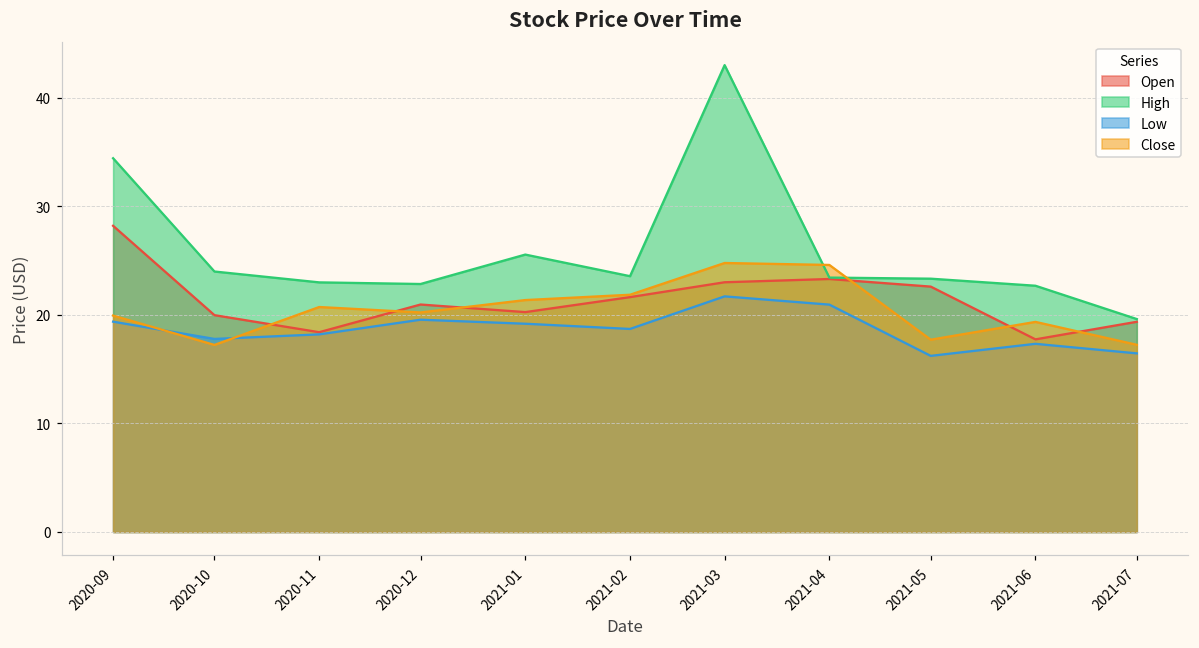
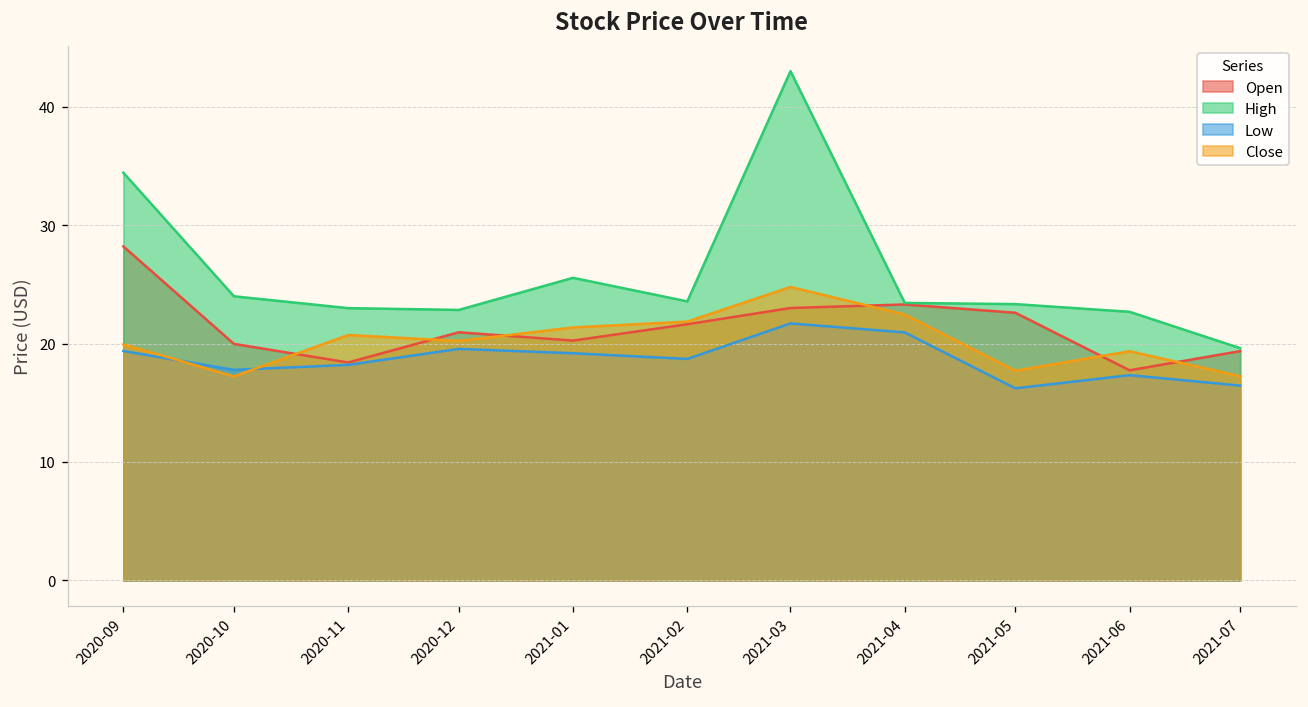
Close, 2021-04: 25 -> 22
